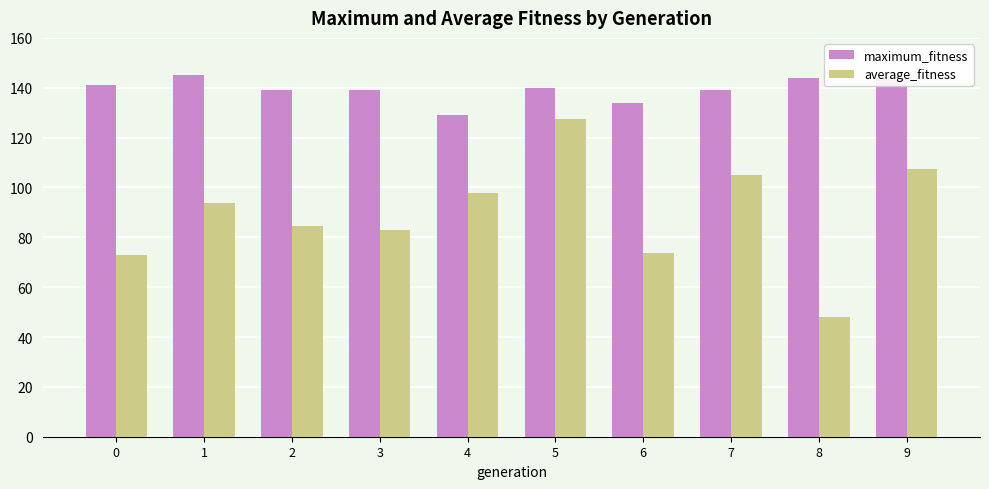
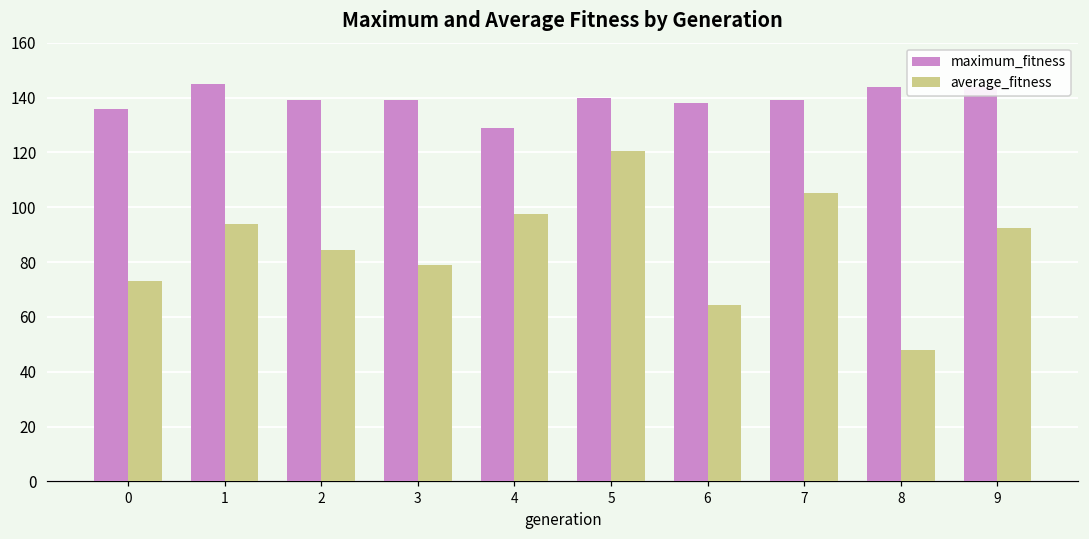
maximum_fitness, 0: 141 -> 136
average_fitness, 3: 83 -> 79
average_fitness, 5: 127 -> 121
maximum_fitness, 6: 134 -> 138
average_fitness, 6: 74 -> 64
average_fitness, 9: 107 -> 93
